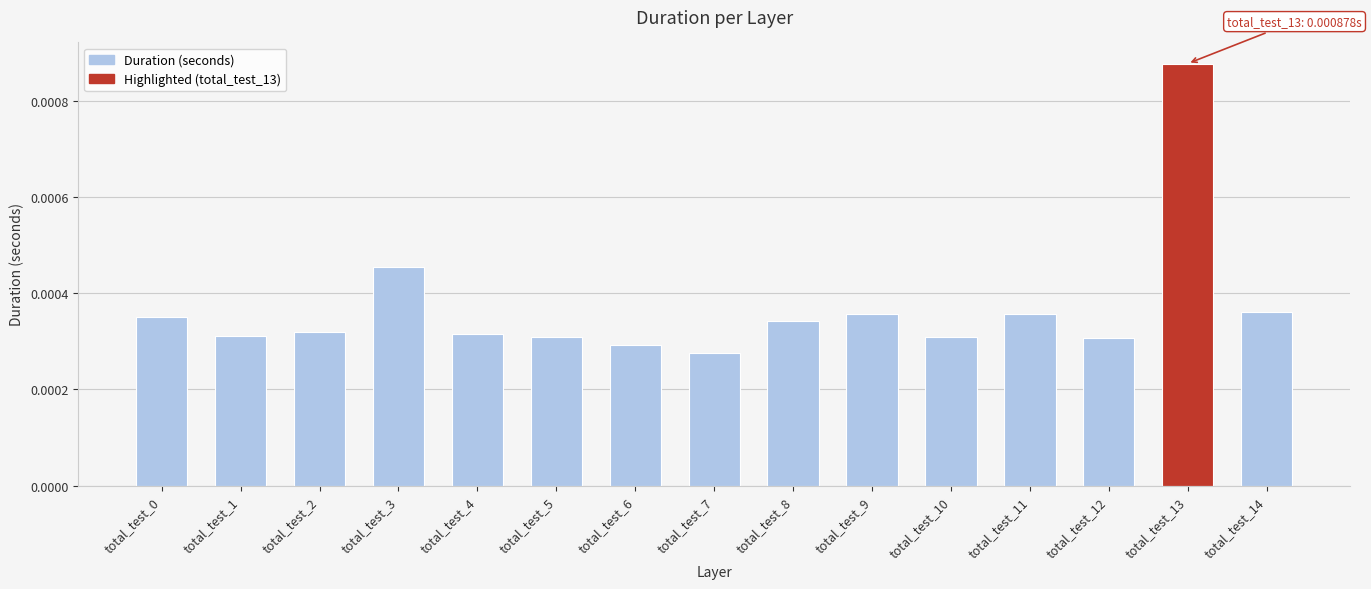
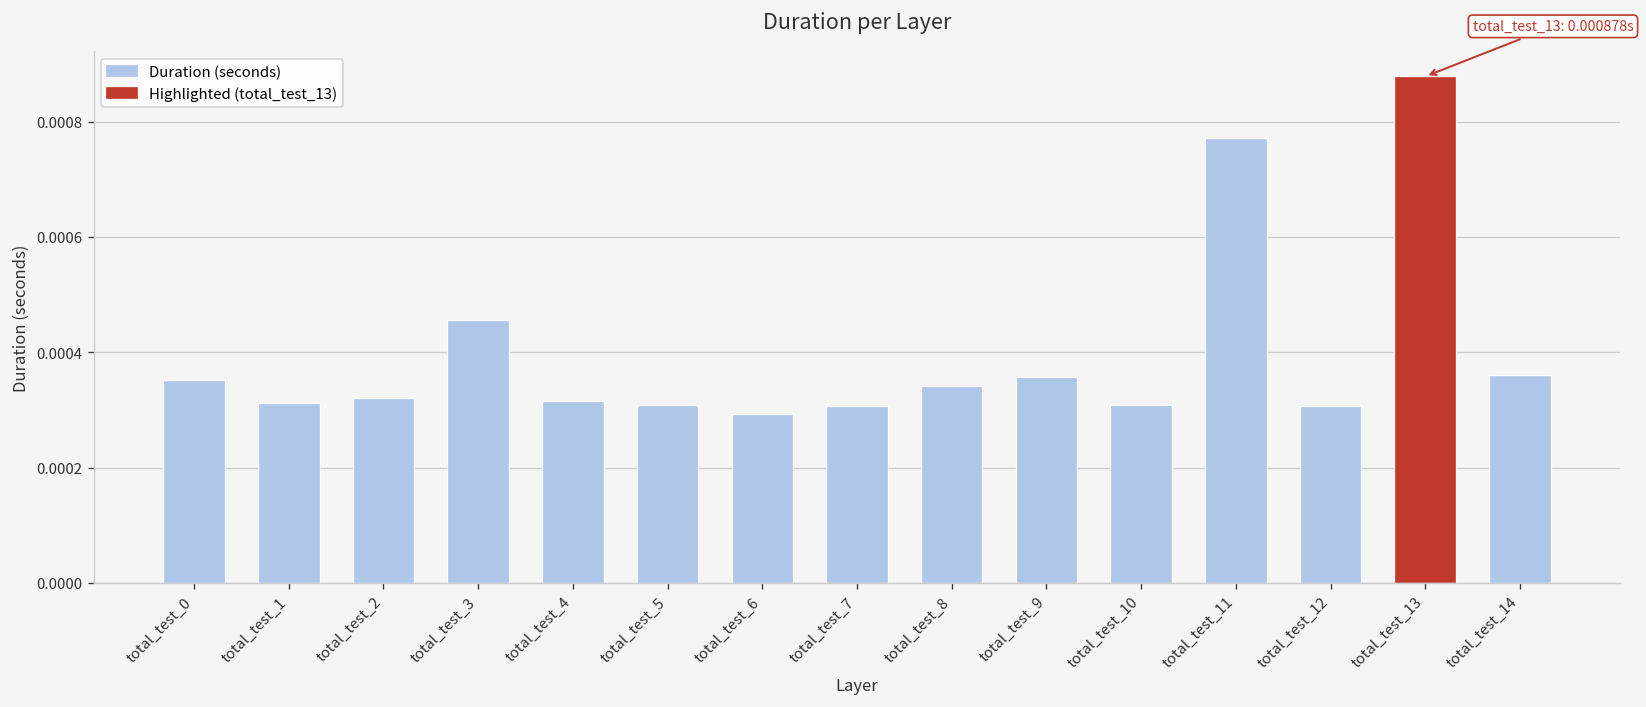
total_test_7: 0.00028 -> 0.00031
total_test_11: 0.00036 -> 0.00077
